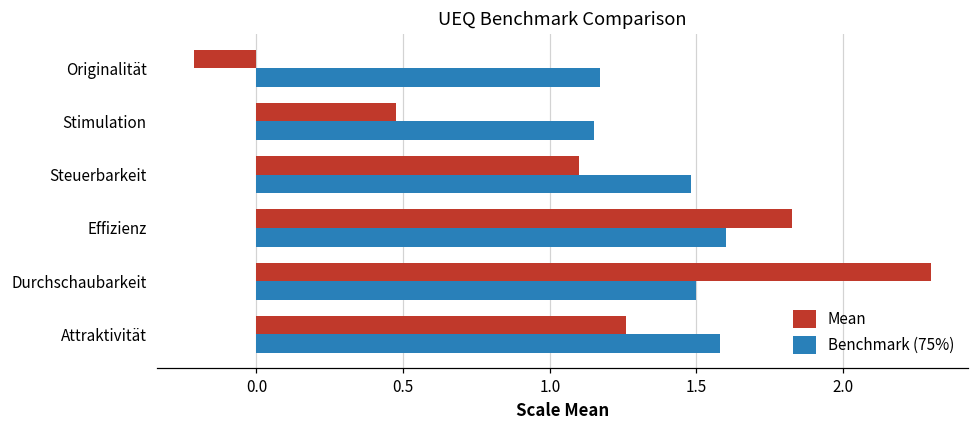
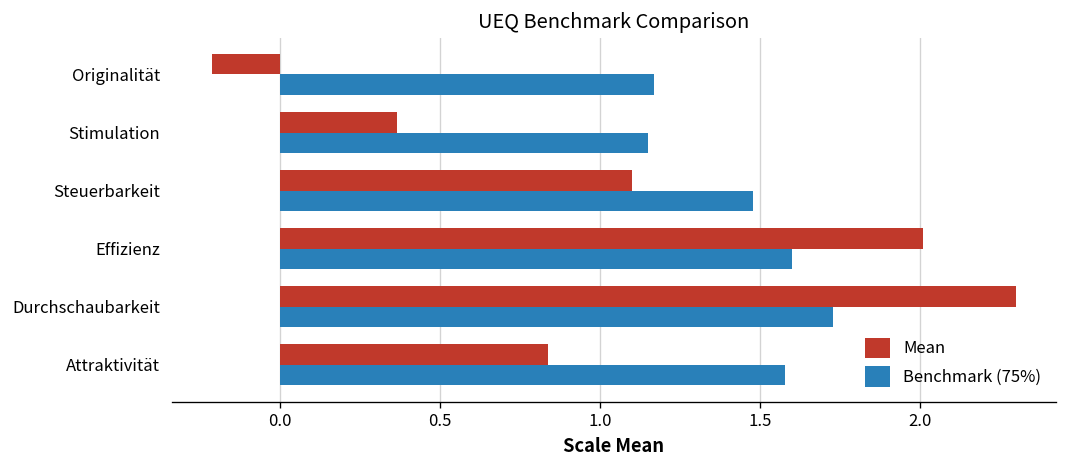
Mean, Stimulation: 0.48 -> 0.37
Mean, Effizienz: 1.83 -> 2.01
Benchmark (75%), Durchschaubarkeit: 1.50 -> 1.73
Mean, Attraktivität: 1.26 -> 0.84
